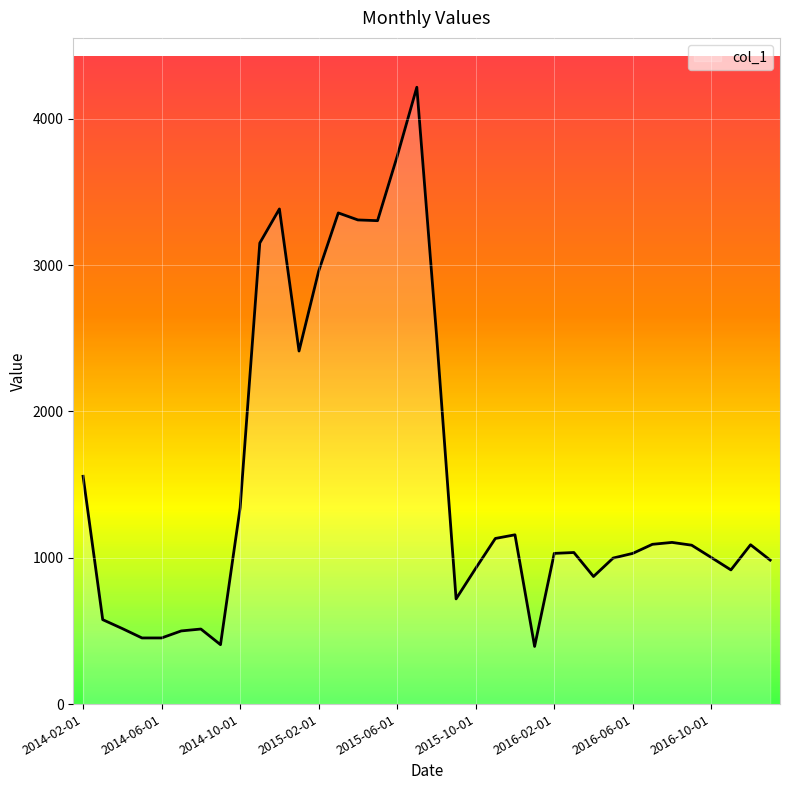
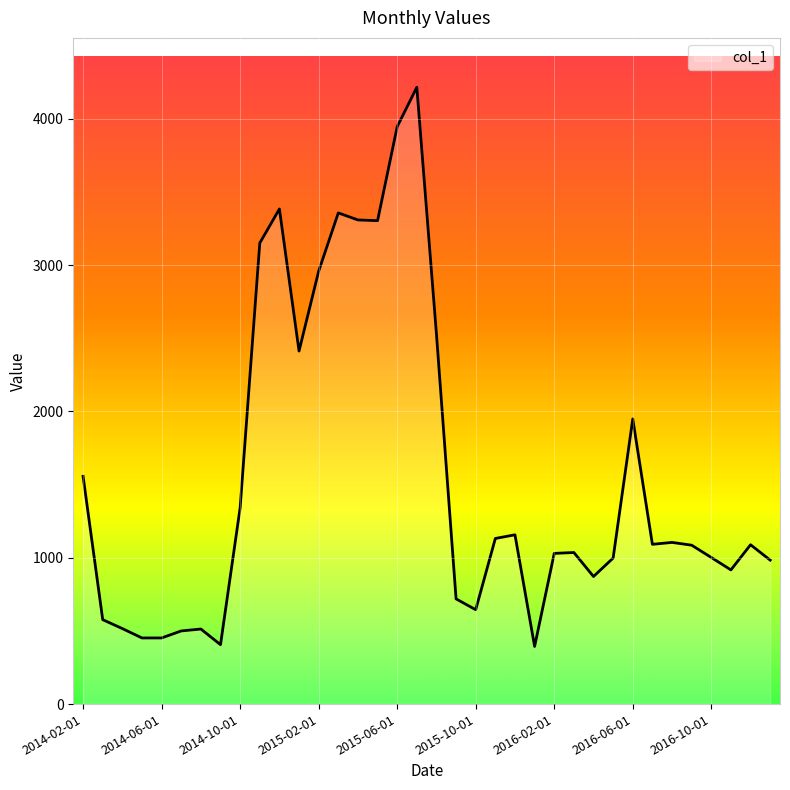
2015-06-01: 3740 -> 3950
2015-10-01: 930 -> 650
2016-06-01: 1030 -> 1950
